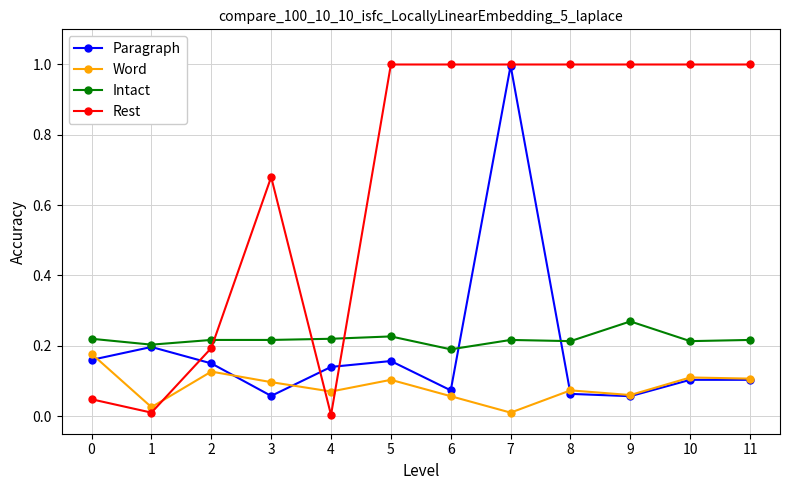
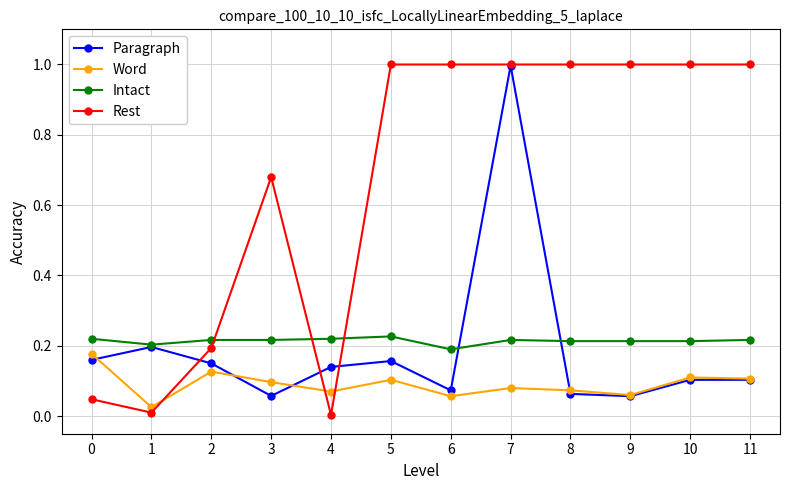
Word, 7: 0.01 -> 0.08
Intact, 9: 0.27 -> 0.21
